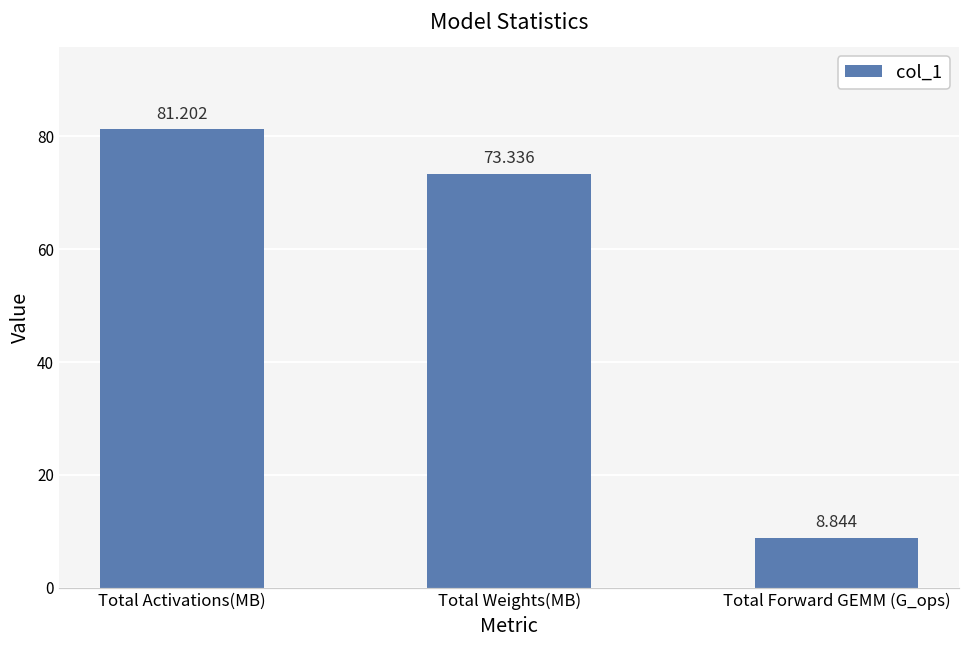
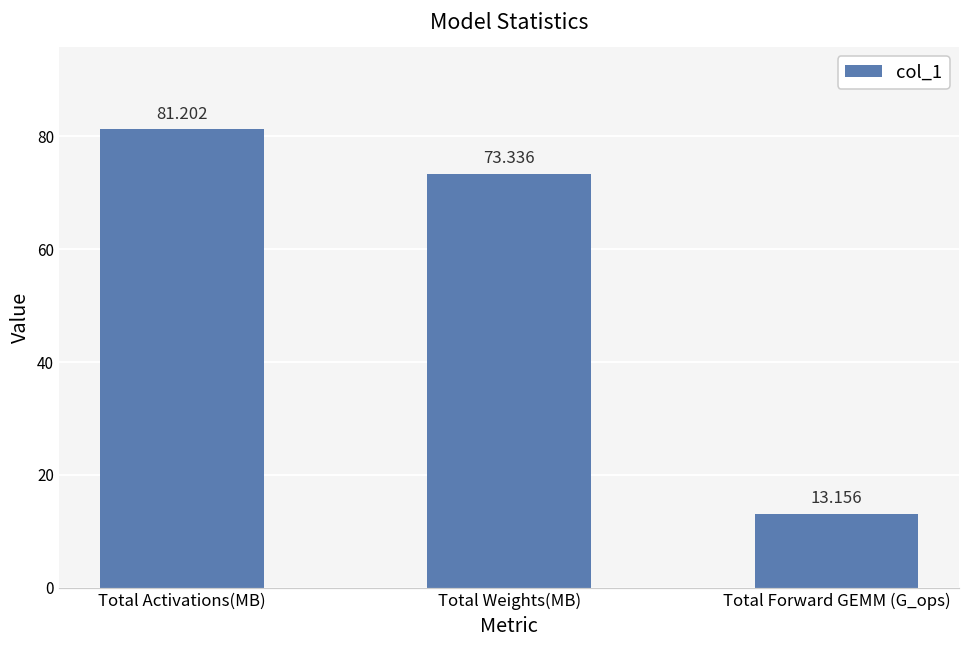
Total Forward GEMM (G_ops): 8.844 -> 13.156
